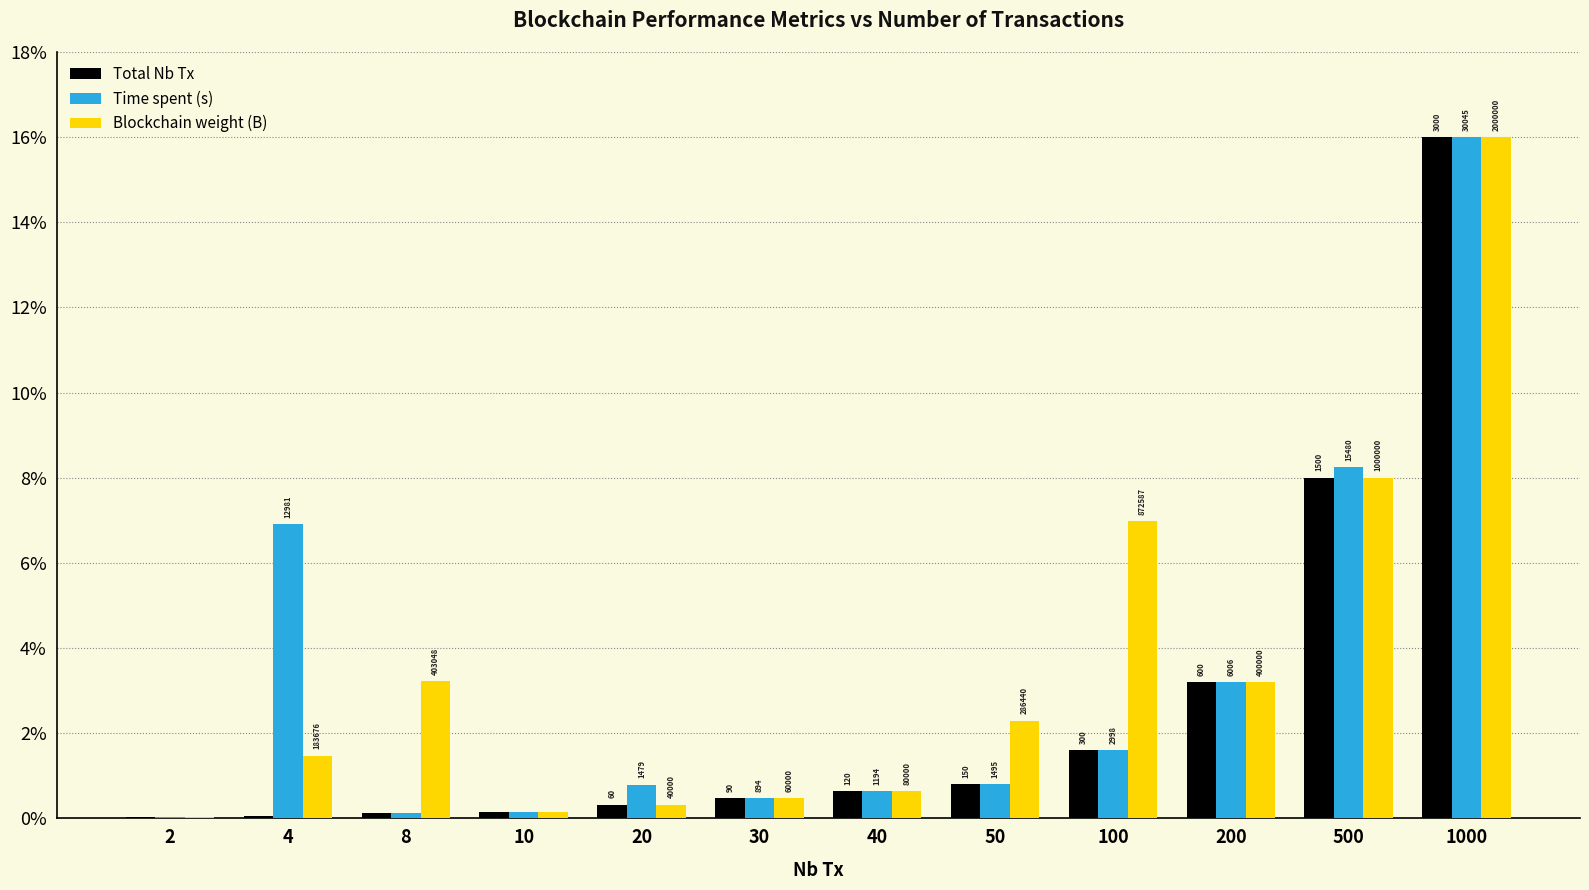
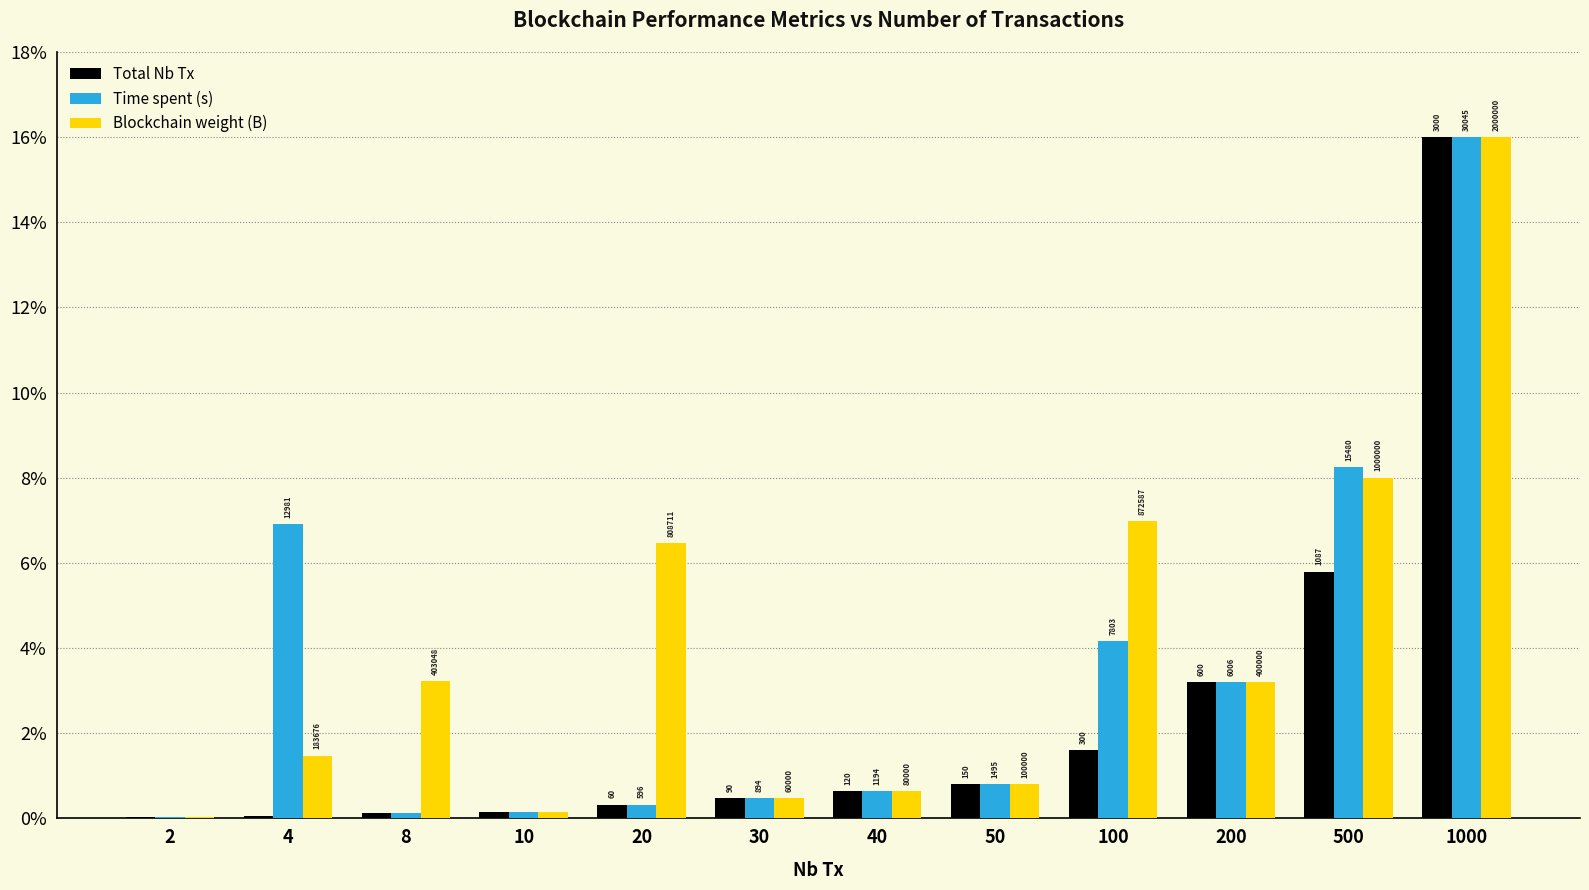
Time spent (s), 20: 1479 -> 596
Blockchain weight (B), 20: 40000 -> 808711
Blockchain weight (B), 50: 286440 -> 100000
Time spent (s), 100: 2998 -> 7803
Total Nb Tx, 500: 1500 -> 1087
